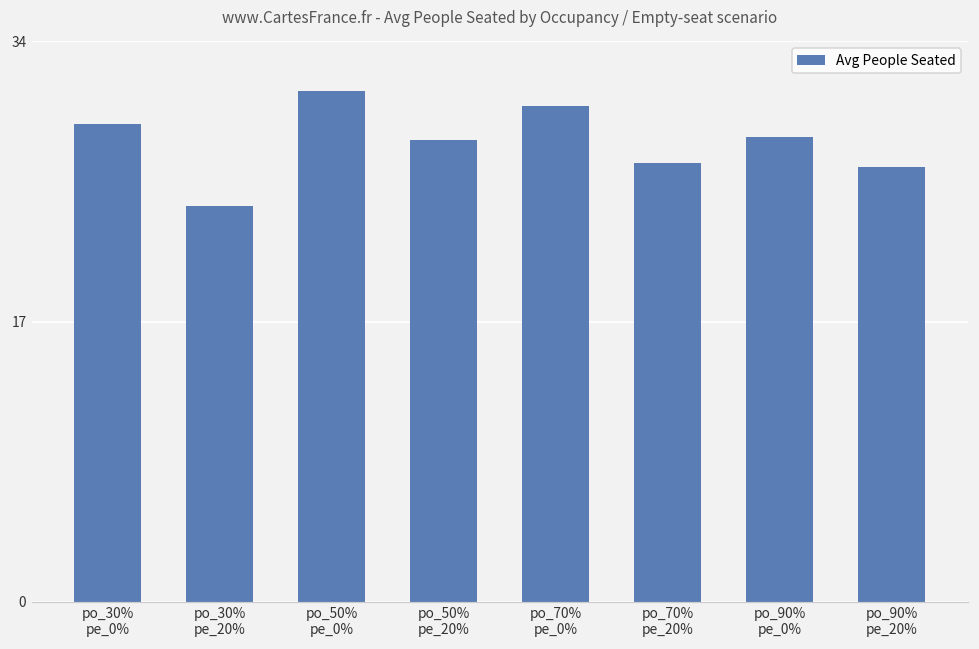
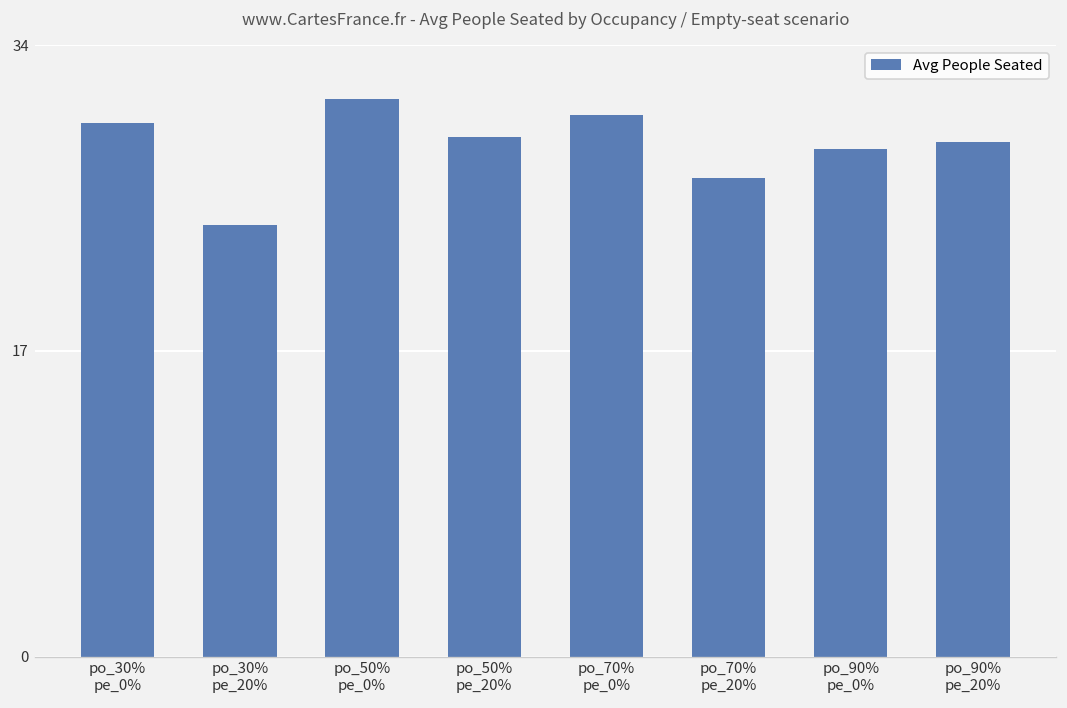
po_30% pe_0%: 29.0 -> 29.7
po_50% pe_20%: 28.0 -> 28.9
po_90% pe_20%: 26.4 -> 28.6
